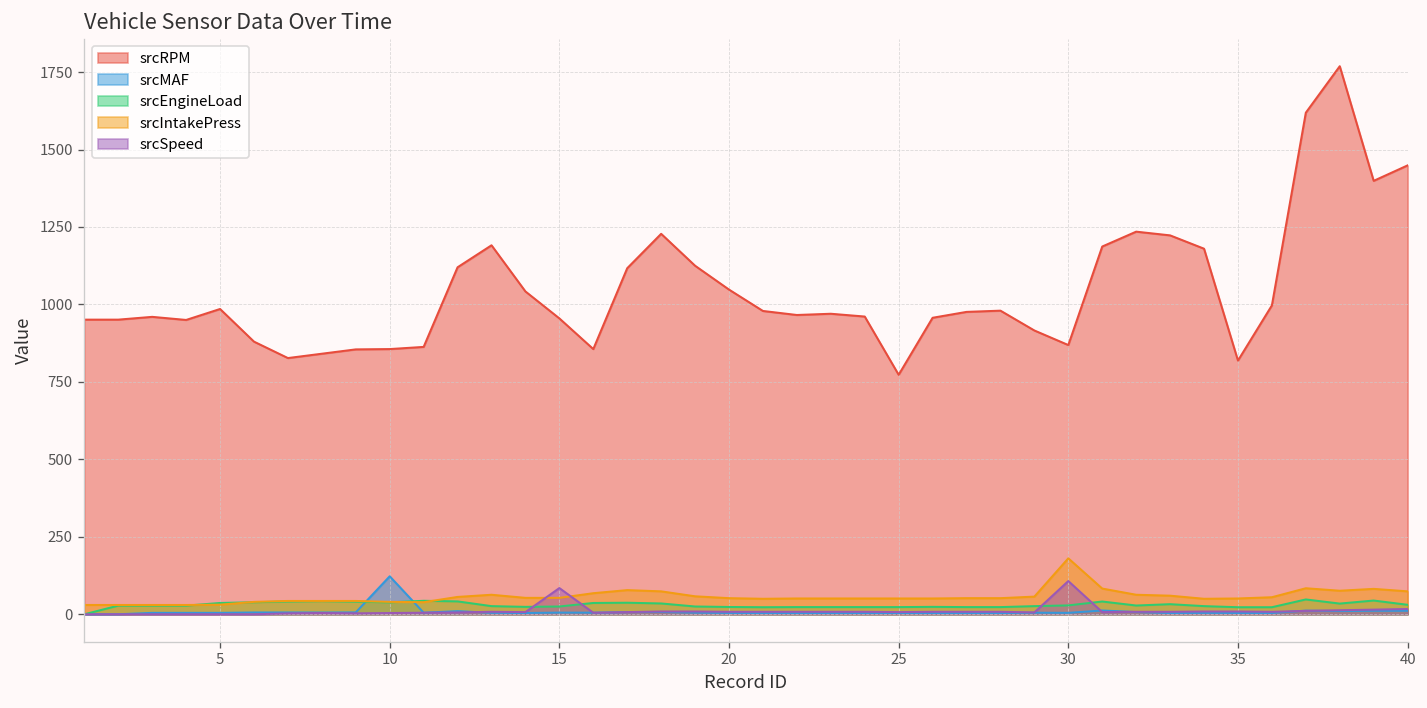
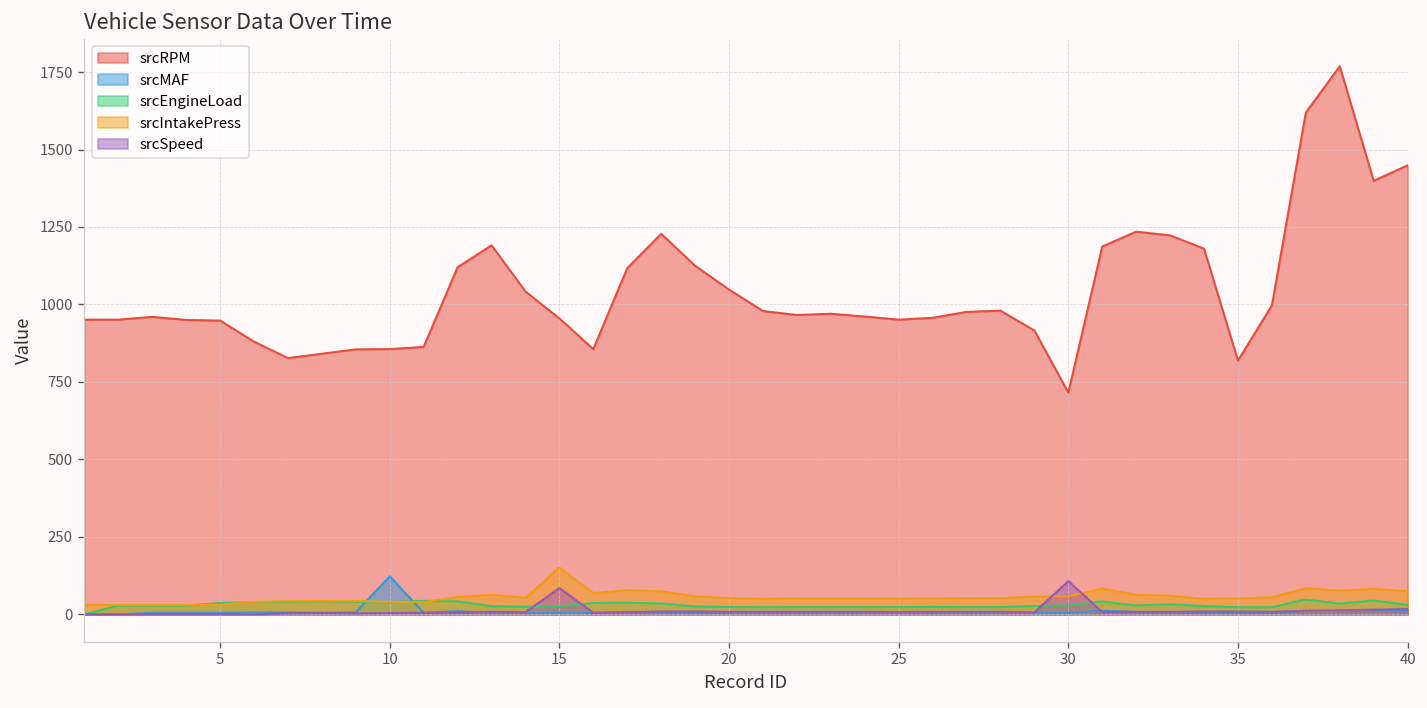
srcRPM, 5: 990 -> 950
srcIntakePress, 15: 50 -> 150
srcRPM, 25: 770 -> 950
srcRPM, 30: 870 -> 720
srcIntakePress, 30: 180 -> 60
